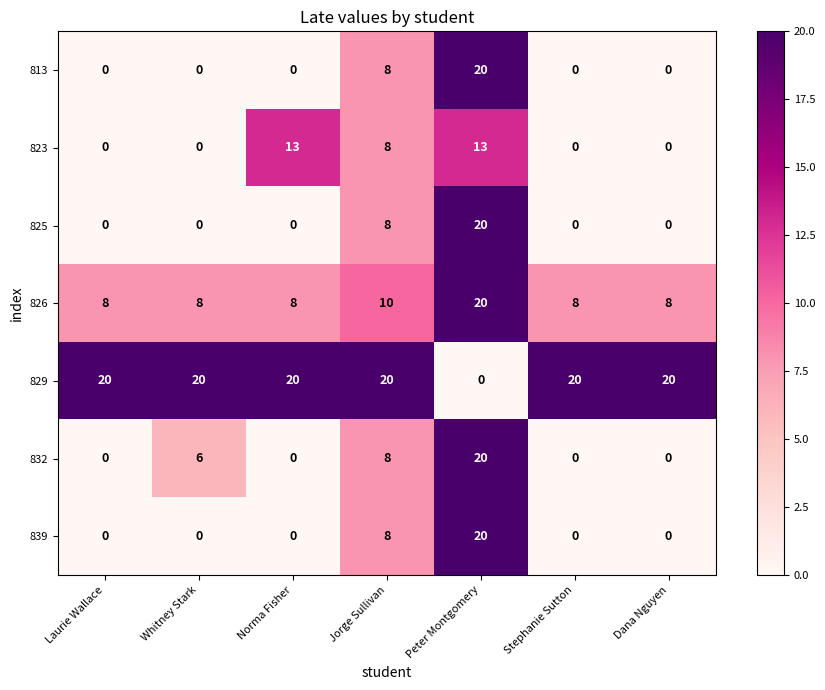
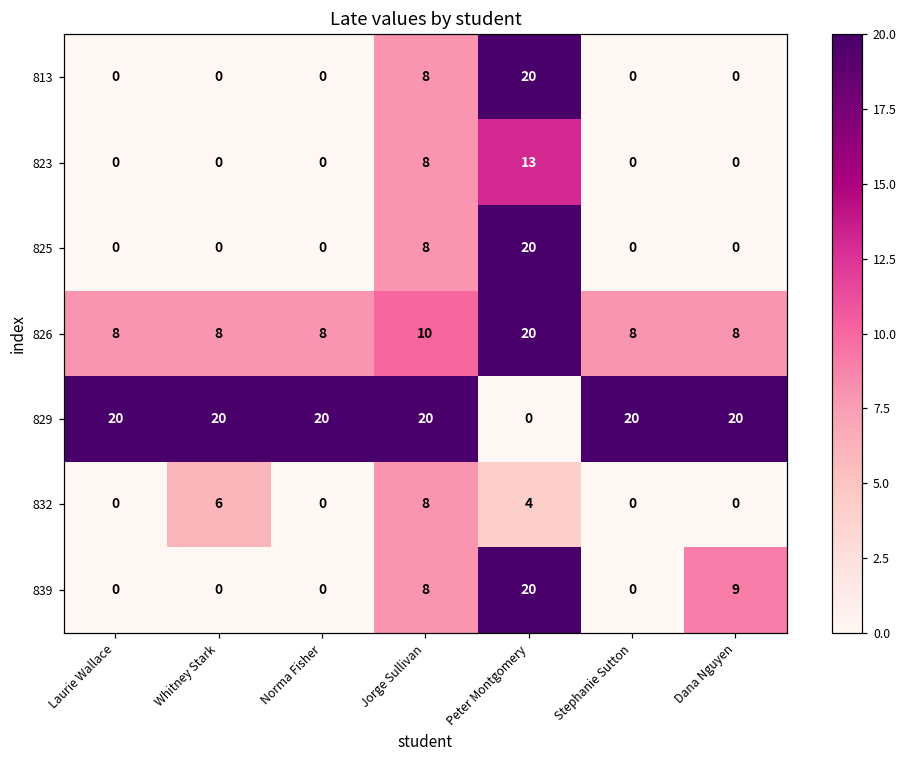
823, Norma Fisher: 13 -> 0
832, Peter Montgomery: 20 -> 4
839, Dana Nguyen: 0 -> 9
